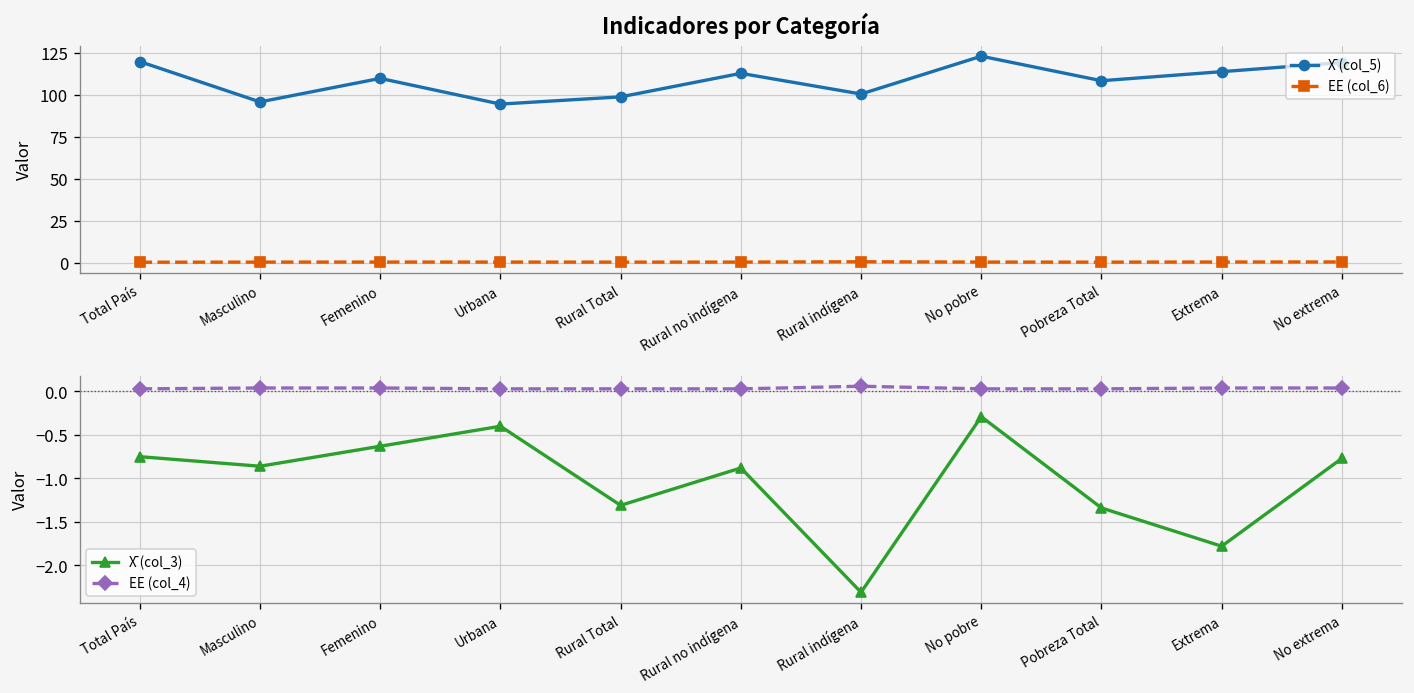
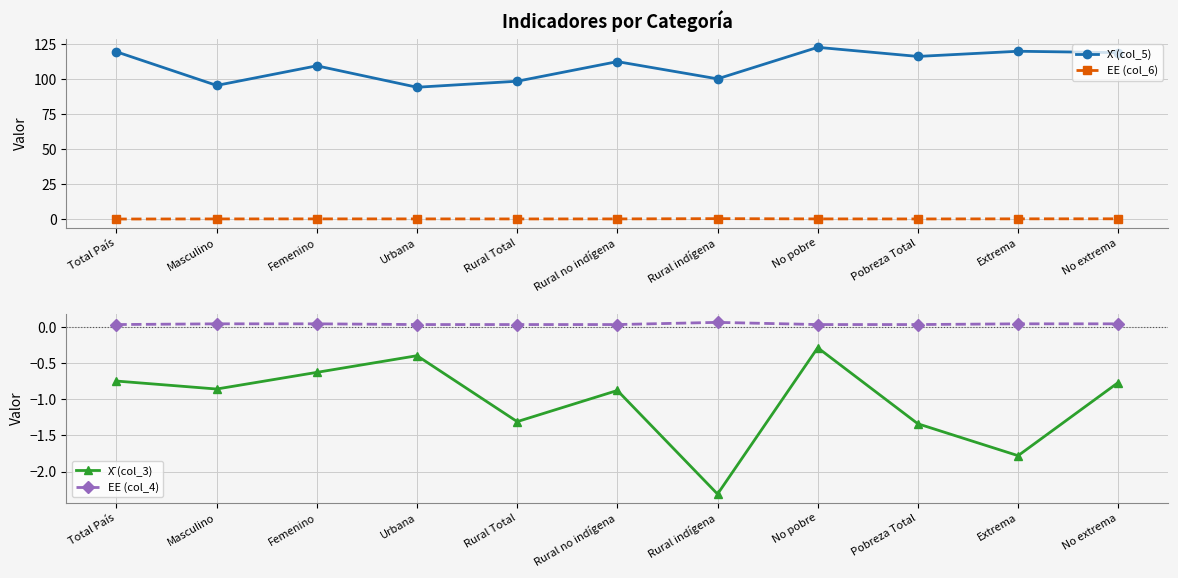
Indicadores por Categoría, X̄ (col_5), Pobreza Total: 108 -> 116
Indicadores por Categoría, X̄ (col_5), Extrema: 114 -> 120
